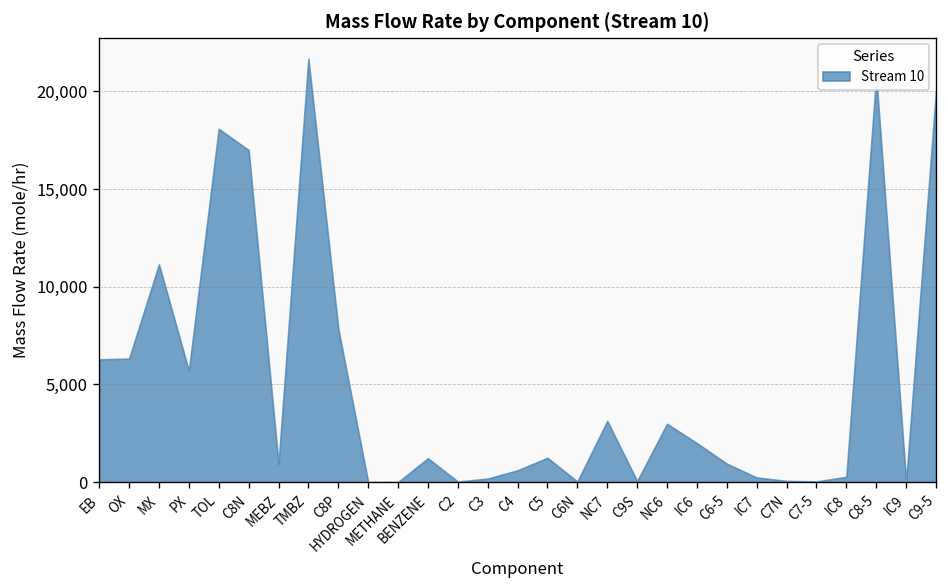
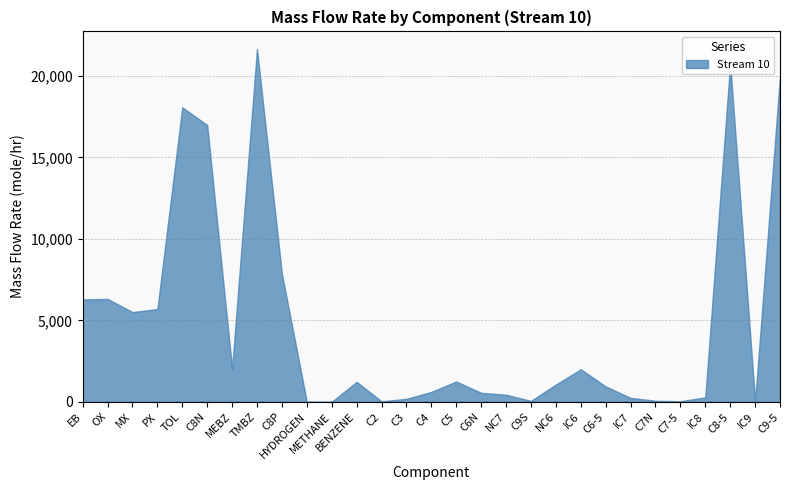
MX: 11,100 -> 5,500
MEBZ: 900 -> 2,000
C6N: 0 -> 600
NC7: 3,100 -> 400
NC6: 3,000 -> 1,100
